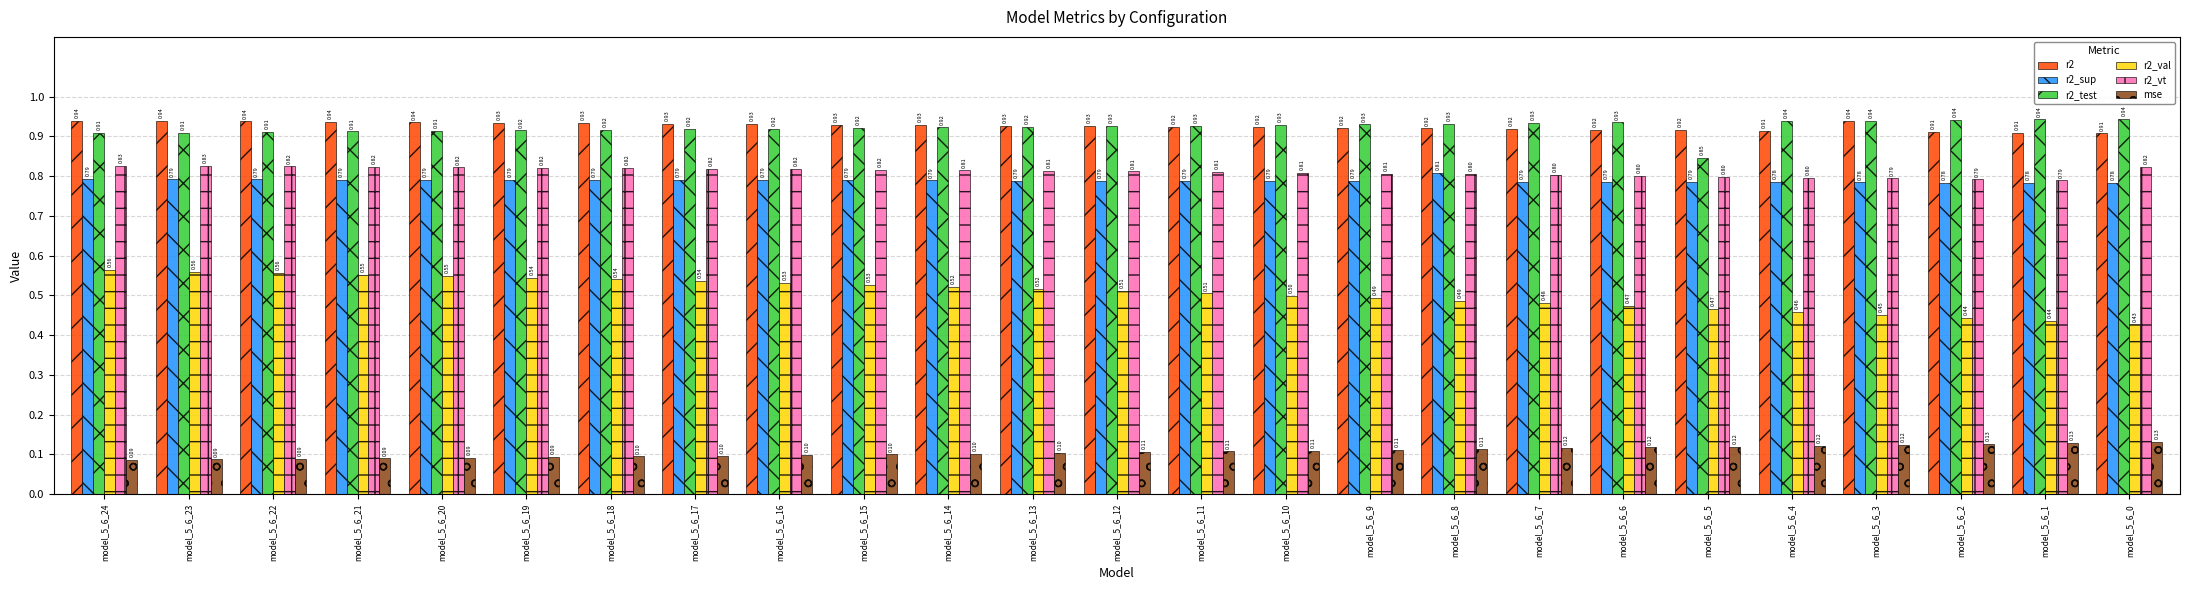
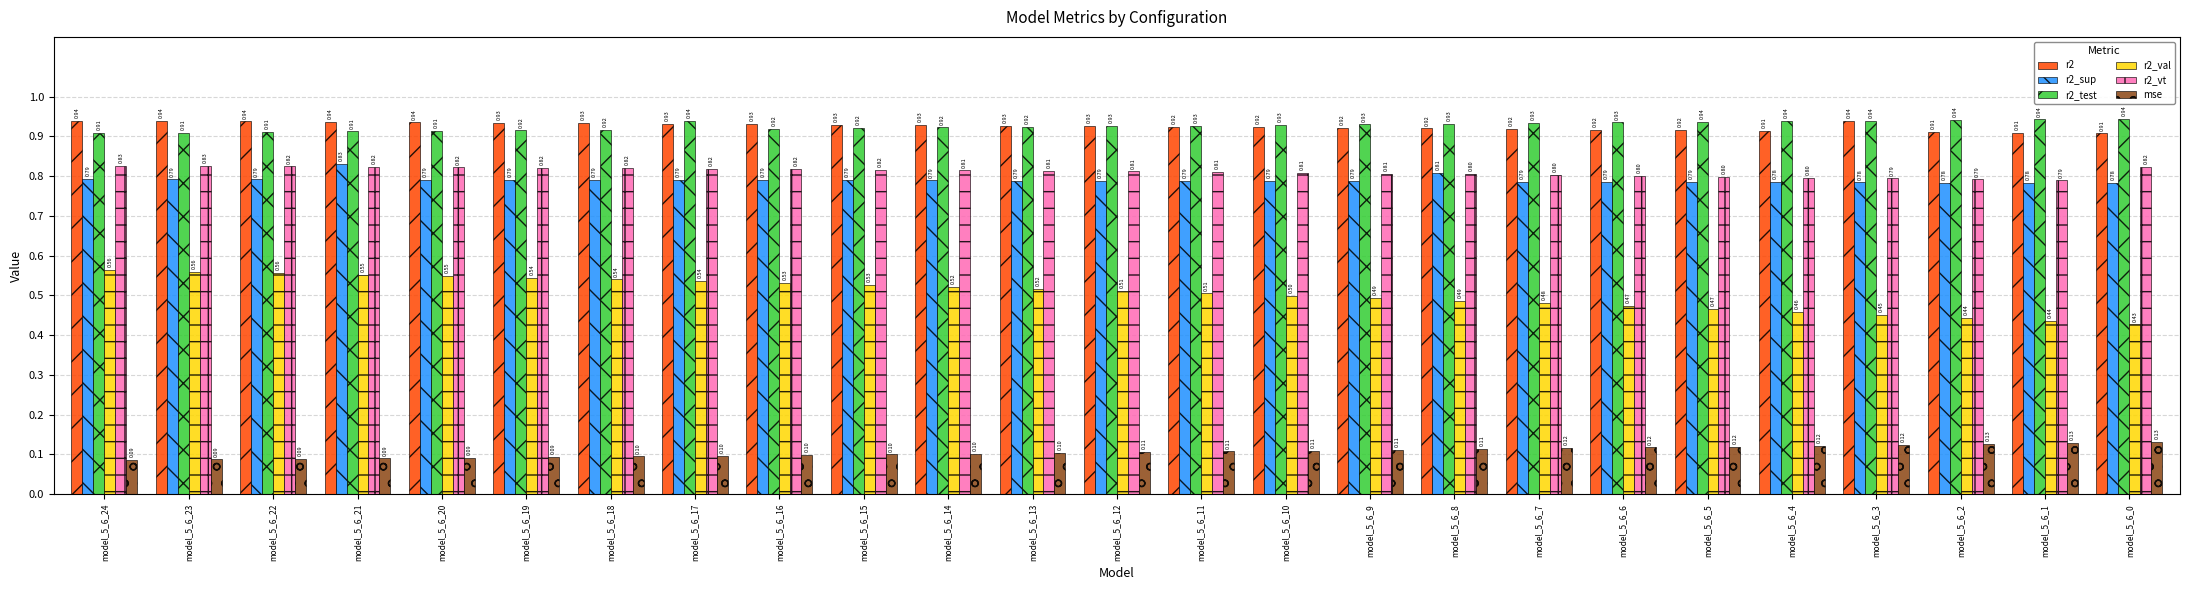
r2_sup, model_5_6_21: 0.79 -> 0.83
r2_test, model_5_6_17: 0.92 -> 0.94
r2_test, model_5_6_5: 0.85 -> 0.94
